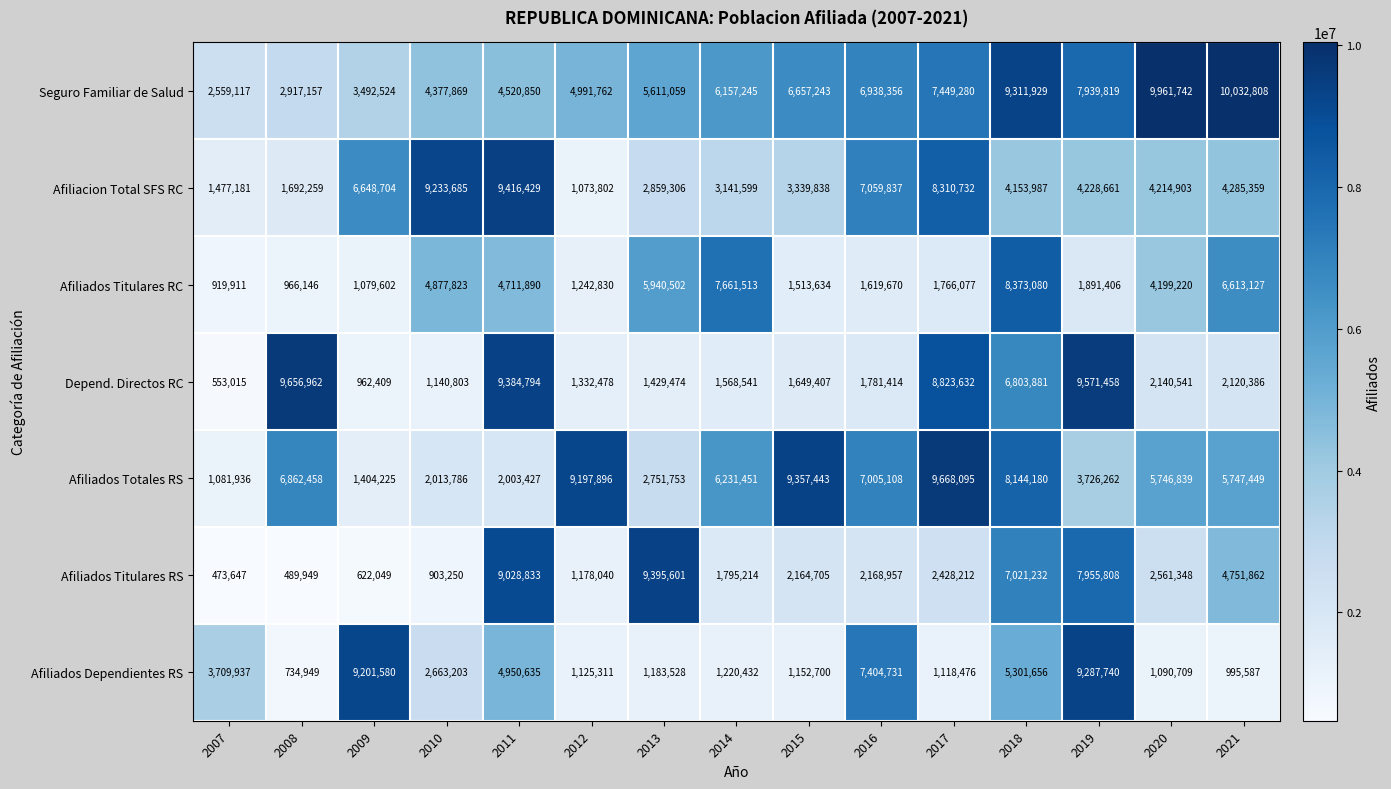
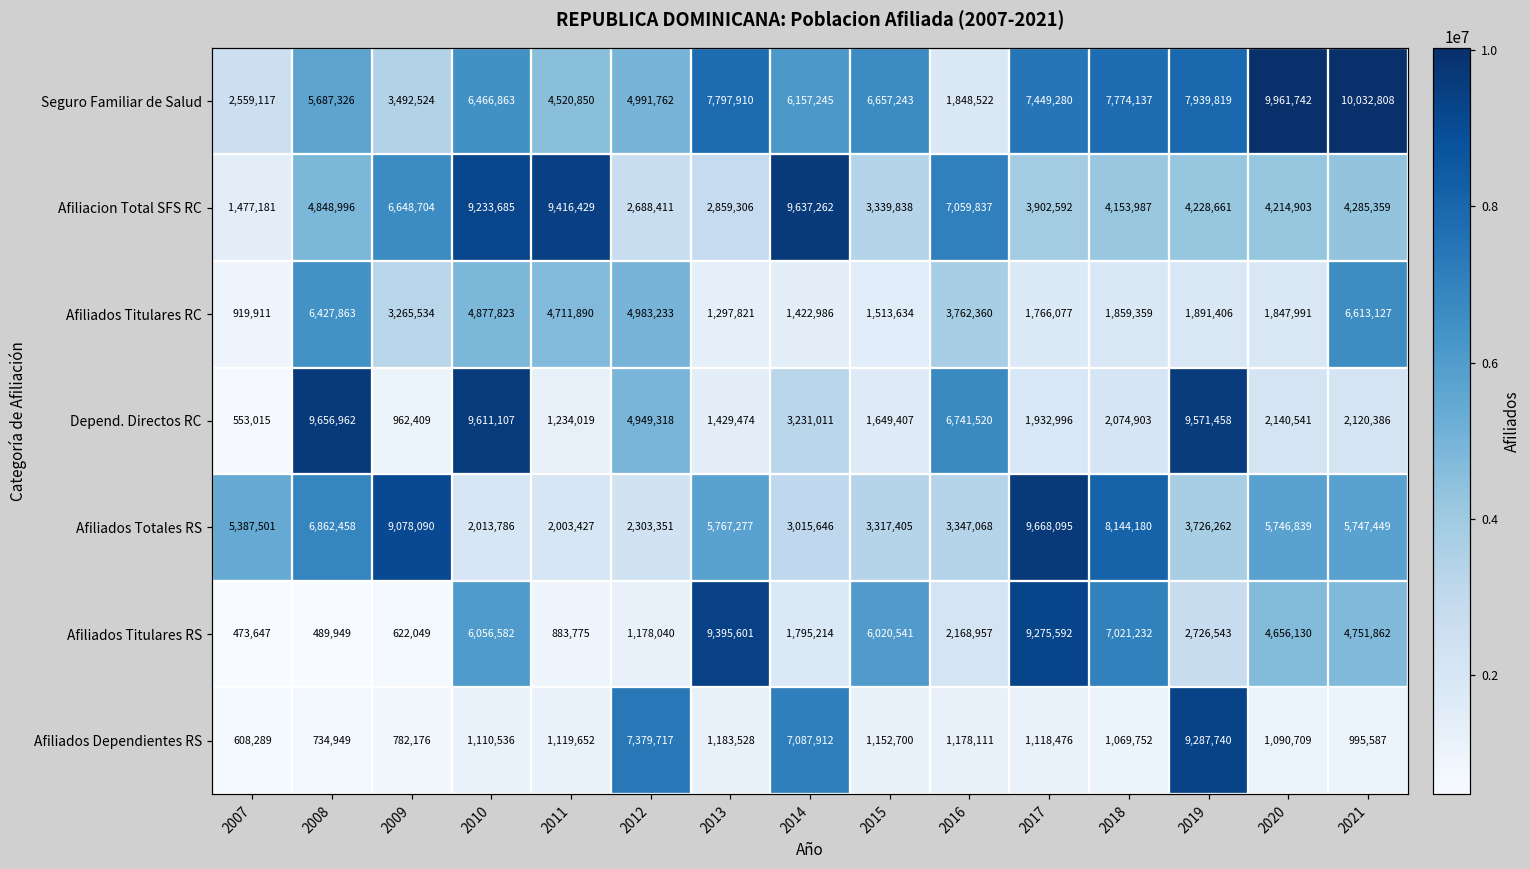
Seguro Familiar de Salud, 2008: 2,917,157 -> 5,687,326
Seguro Familiar de Salud, 2010: 4,377,869 -> 6,466,863
Seguro Familiar de Salud, 2013: 5,611,059 -> 7,797,910
Seguro Familiar de Salud, 2016: 6,938,356 -> 1,848,522
Seguro Familiar de Salud, 2018: 9,311,929 -> 7,774,137
Afiliacion Total SFS RC, 2008: 1,692,259 -> 4,848,996
Afiliacion Total SFS RC, 2012: 1,073,802 -> 2,688,411
Afiliacion Total SFS RC, 2014: 3,141,599 -> 9,637,262
Afiliacion Total SFS RC, 2017: 8,310,732 -> 3,902,592
Afiliados Titulares RC, 2008: 966,146 -> 6,427,863
Afiliados Titulares RC, 2009: 1,079,602 -> 3,265,534
Afiliados Titulares RC, 2012: 1,242,830 -> 4,983,233
Afiliados Titulares RC, 2013: 5,940,502 -> 1,297,821
Afiliados Titulares RC, 2014: 7,661,513 -> 1,422,986
Afiliados Titulares RC, 2016: 1,619,670 -> 3,762,360
Afiliados Titulares RC, 2018: 8,373,080 -> 1,859,359
Afiliados Titulares RC, 2020: 4,199,220 -> 1,847,991
Depend. Directos RC, 2010: 1,140,803 -> 9,611,107
Depend. Directos RC, 2011: 9,384,794 -> 1,234,019
Depend. Directos RC, 2012: 1,332,478 -> 4,949,318
Depend. Directos RC, 2014: 1,568,541 -> 3,231,011
Depend. Directos RC, 2016: 1,781,414 -> 6,741,520
Depend. Directos RC, 2017: 8,823,632 -> 1,932,996
Depend. Directos RC, 2018: 6,803,881 -> 2,074,903
Afiliados Totales RS, 2007: 1,081,936 -> 5,387,501
Afiliados Totales RS, 2009: 1,404,225 -> 9,078,090
Afiliados Totales RS, 2012: 9,197,896 -> 2,303,351
Afiliados Totales RS, 2013: 2,751,753 -> 5,767,277
Afiliados Totales RS, 2014: 6,231,451 -> 3,015,646
Afiliados Totales RS, 2015: 9,357,443 -> 3,317,405
Afiliados Totales RS, 2016: 7,005,108 -> 3,347,068
Afiliados Titulares RS, 2010: 903,250 -> 6,056,582
Afiliados Titulares RS, 2011: 9,028,833 -> 883,775
Afiliados Titulares RS, 2015: 2,164,705 -> 6,020,541
Afiliados Titulares RS, 2017: 2,428,212 -> 9,275,592
Afiliados Titulares RS, 2019: 7,955,808 -> 2,726,543
Afiliados Titulares RS, 2020: 2,561,348 -> 4,656,130
Afiliados Dependientes RS, 2007: 3,709,937 -> 608,289
Afiliados Dependientes RS, 2009: 9,201,580 -> 782,176
Afiliados Dependientes RS, 2010: 2,663,203 -> 1,110,536
Afiliados Dependientes RS, 2011: 4,950,635 -> 1,119,652
Afiliados Dependientes RS, 2012: 1,125,311 -> 7,379,717
Afiliados Dependientes RS, 2014: 1,220,432 -> 7,087,912
Afiliados Dependientes RS, 2016: 7,404,731 -> 1,178,111
Afiliados Dependientes RS, 2018: 5,301,656 -> 1,069,752
